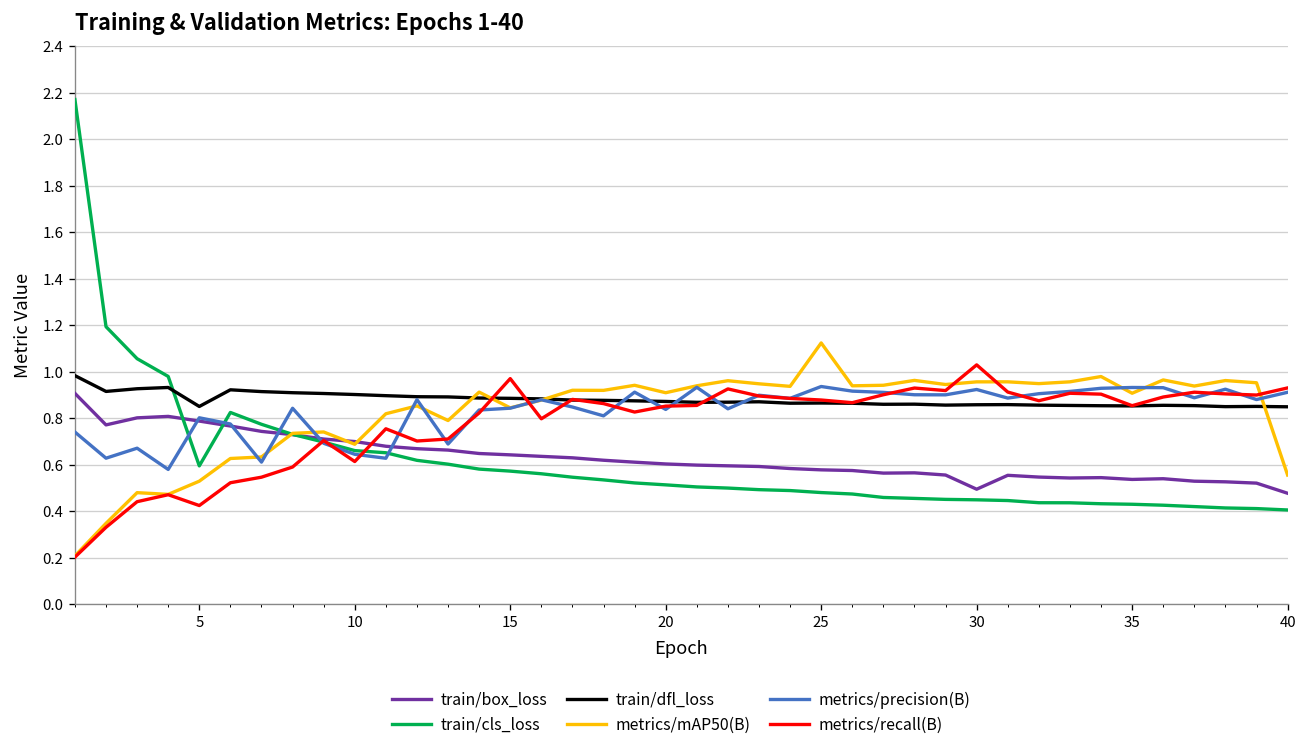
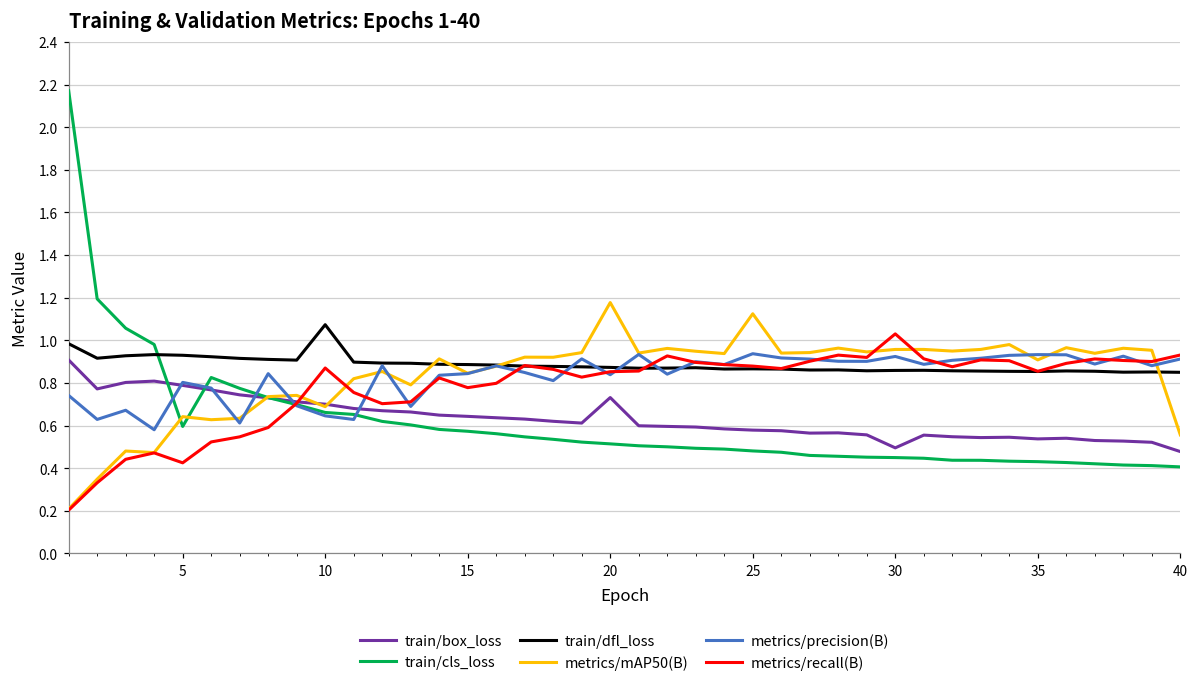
train/dfl_loss, 5: 0.85 -> 0.93
metrics/mAP50(B), 5: 0.53 -> 0.64
train/dfl_loss, 10: 0.90 -> 1.07
metrics/recall(B), 10: 0.61 -> 0.87
metrics/recall(B), 15: 0.97 -> 0.78
train/box_loss, 20: 0.60 -> 0.73
metrics/mAP50(B), 20: 0.91 -> 1.18
